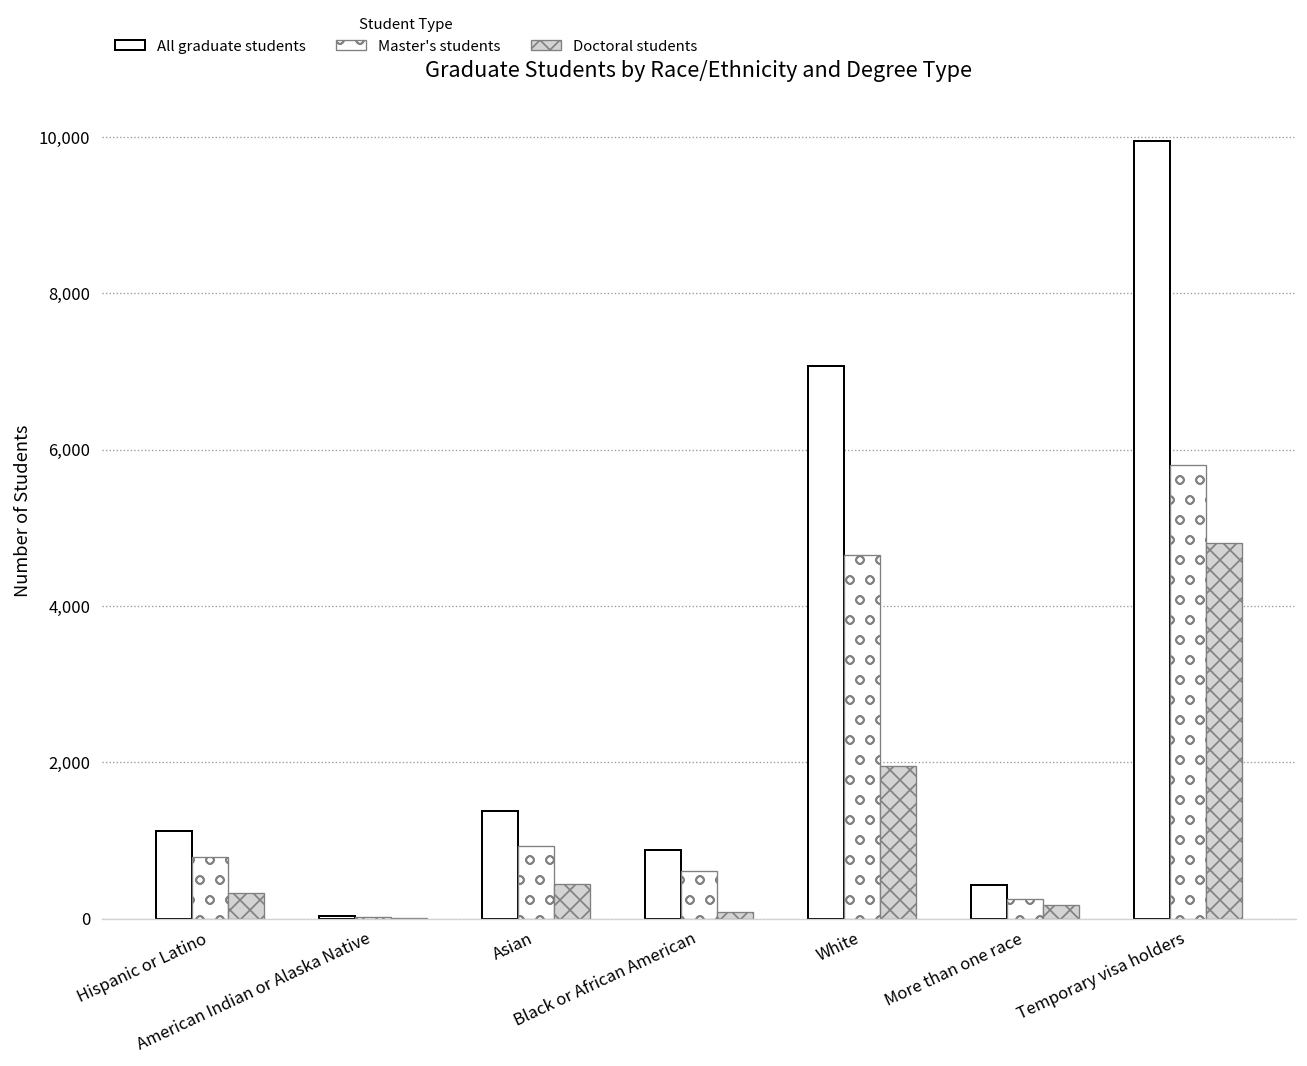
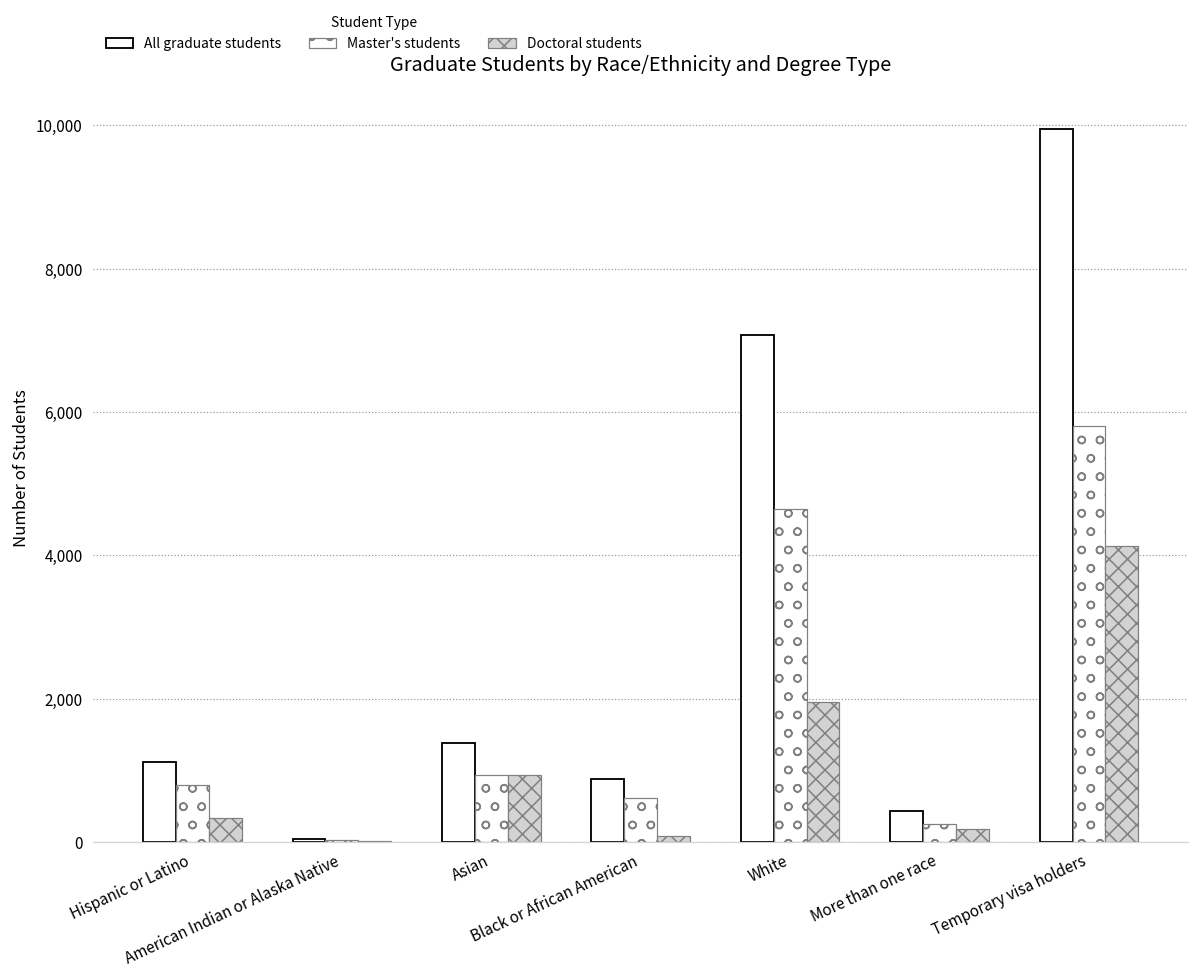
Doctoral students, Asian: 400 -> 900
Doctoral students, Temporary visa holders: 4,800 -> 4,100
